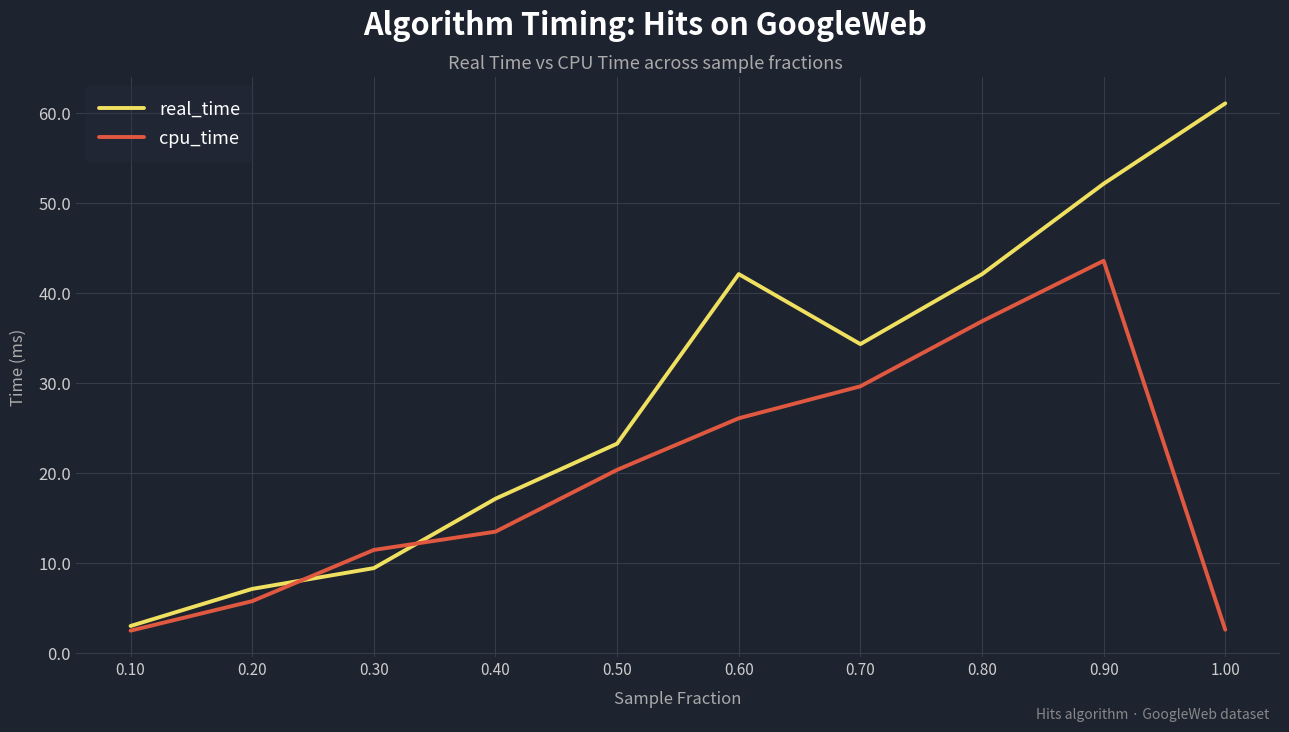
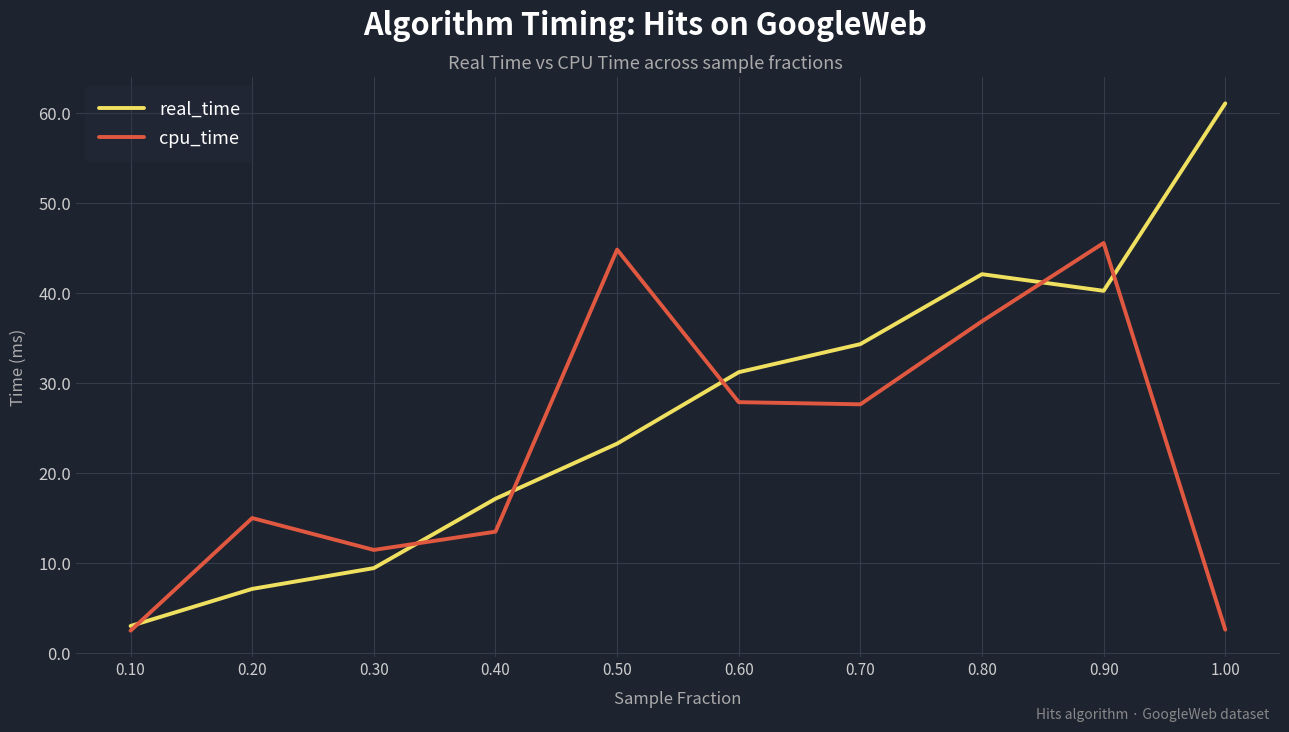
cpu_time, 0.20: 6 -> 15
cpu_time, 0.50: 20 -> 45
real_time, 0.60: 42 -> 31
cpu_time, 0.60: 26 -> 28
cpu_time, 0.70: 30 -> 28
real_time, 0.90: 52 -> 40
cpu_time, 0.90: 44 -> 46
